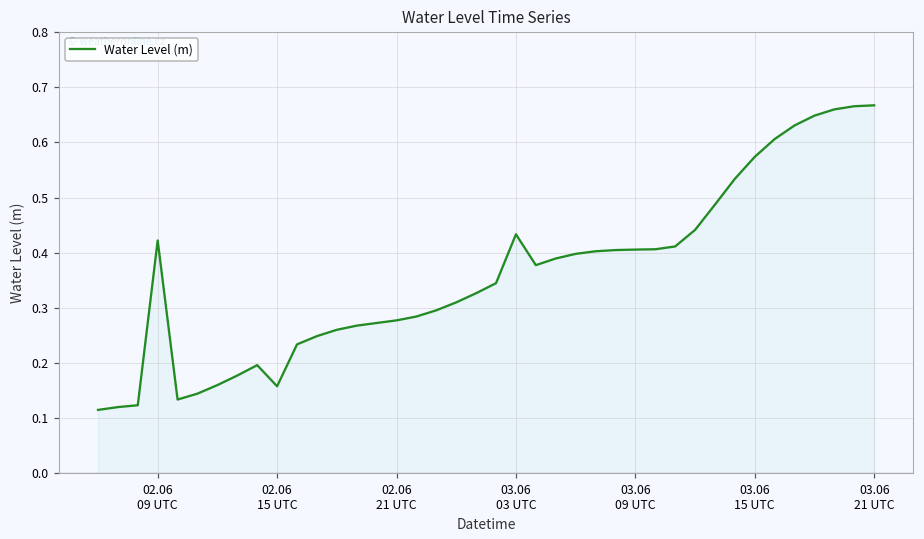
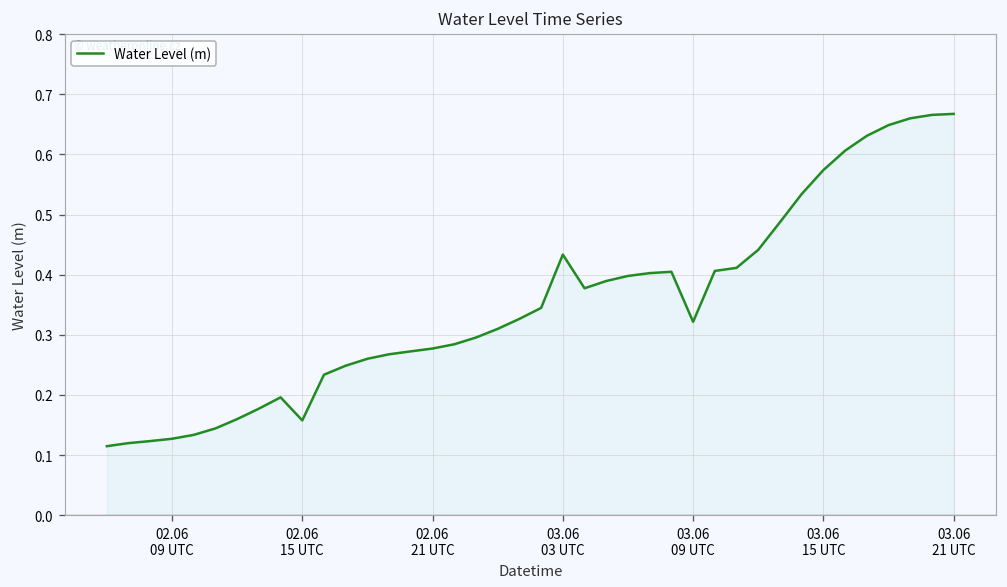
02.06 09 UTC: 0.42 -> 0.13
03.06 09 UTC: 0.41 -> 0.32
